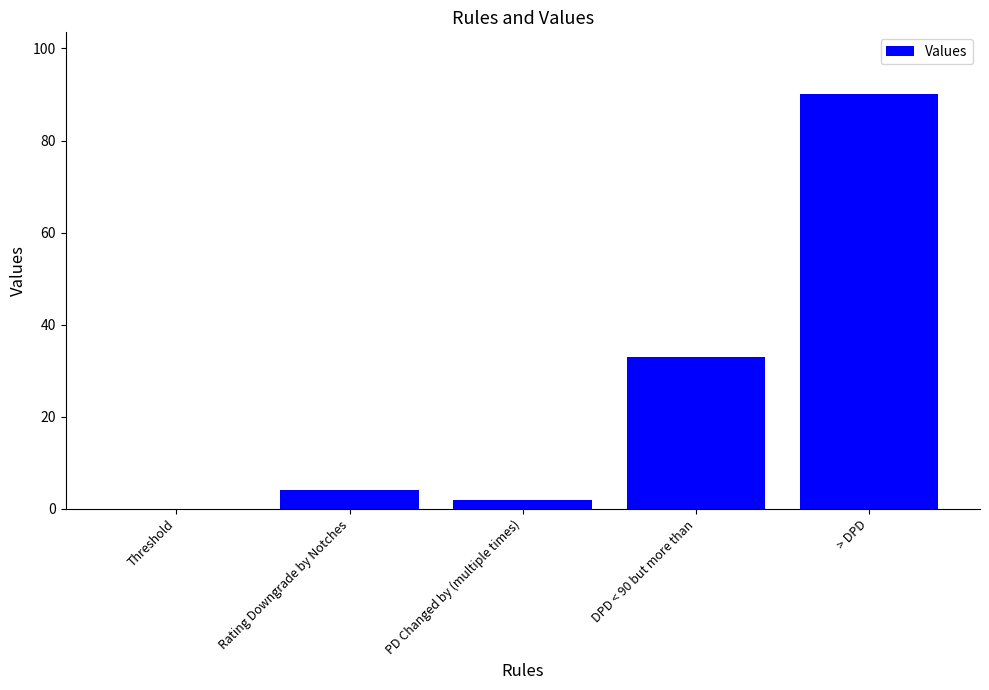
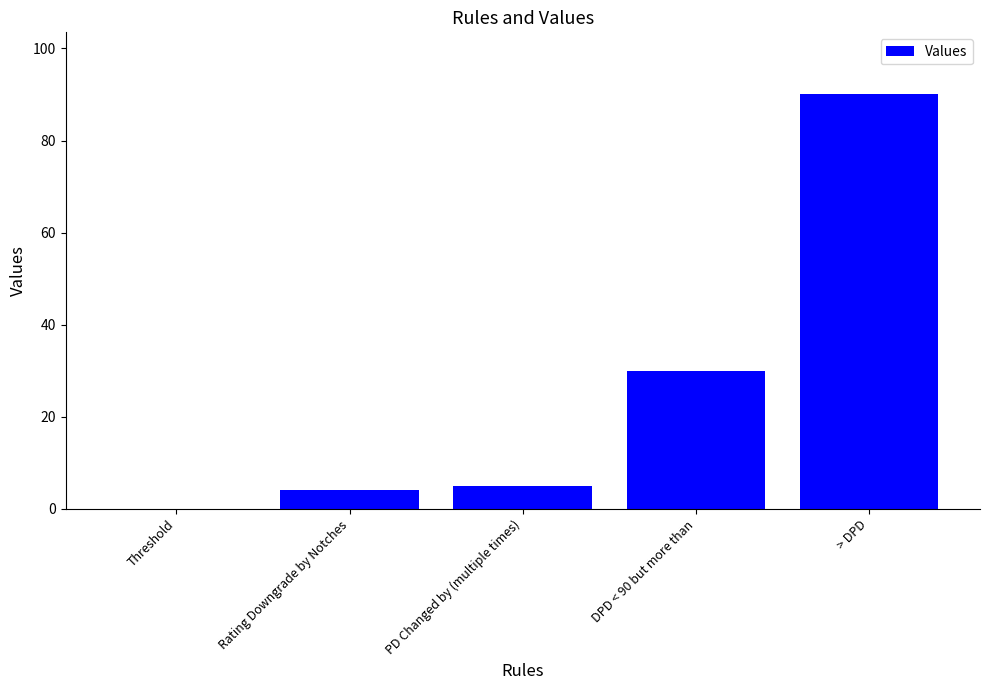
PD Changed by (multiple times): 2 -> 5
DPD < 90 but more than: 33 -> 30
